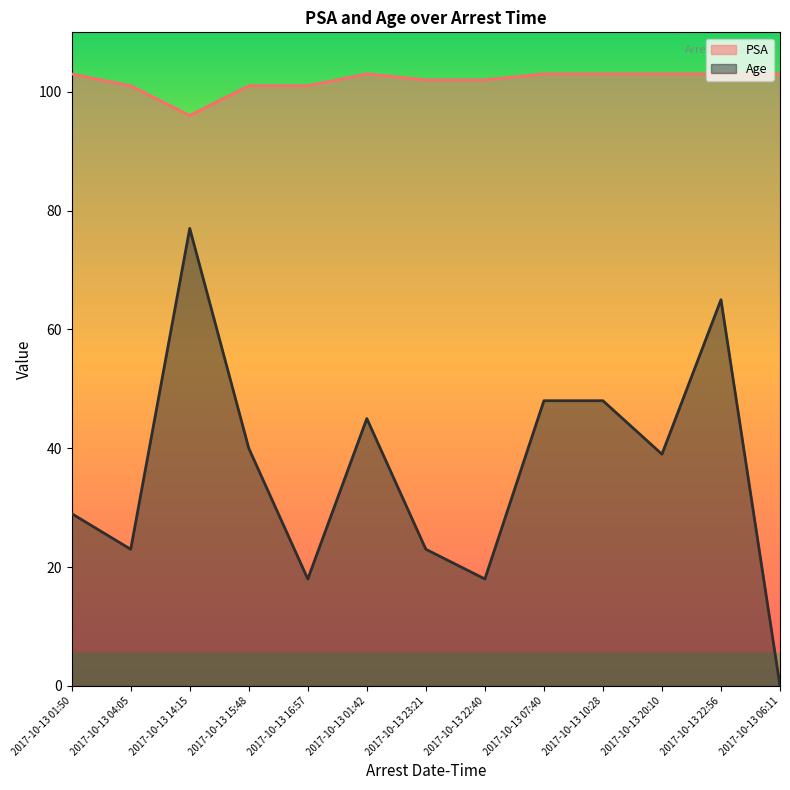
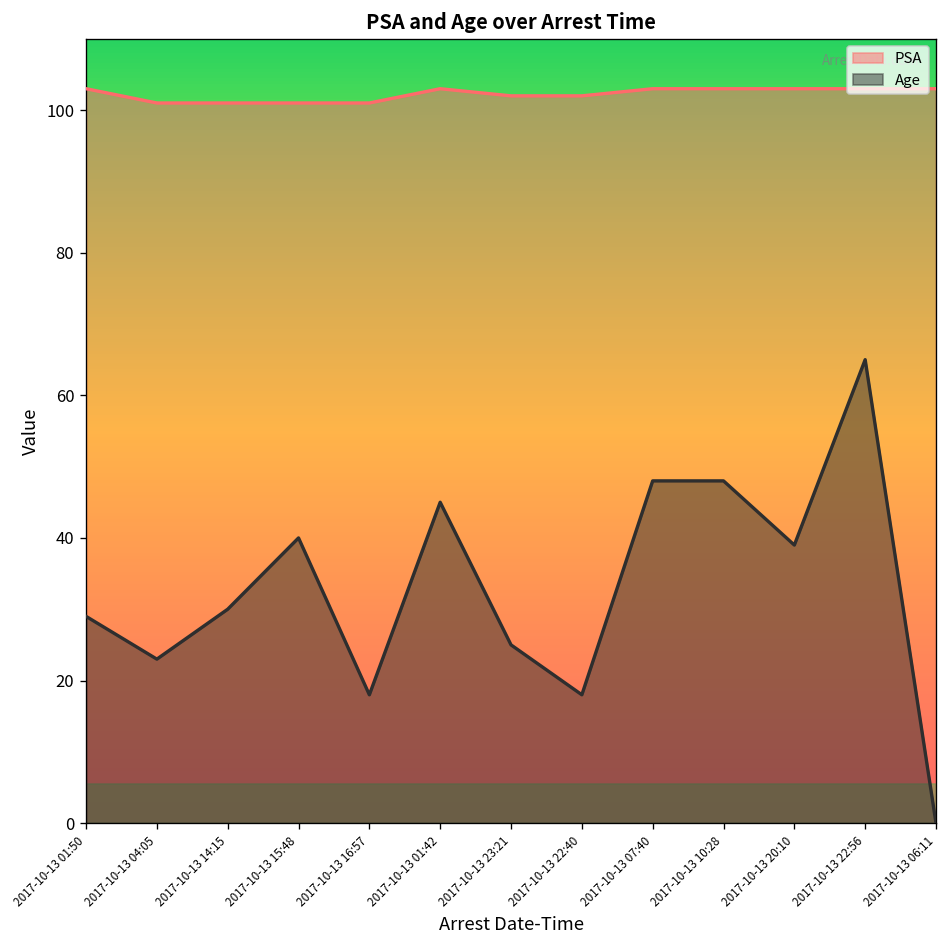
PSA, 2017-10-13 14:15: 96 -> 101
Age, 2017-10-13 14:15: 77 -> 30
Age, 2017-10-13 23:21: 23 -> 25
